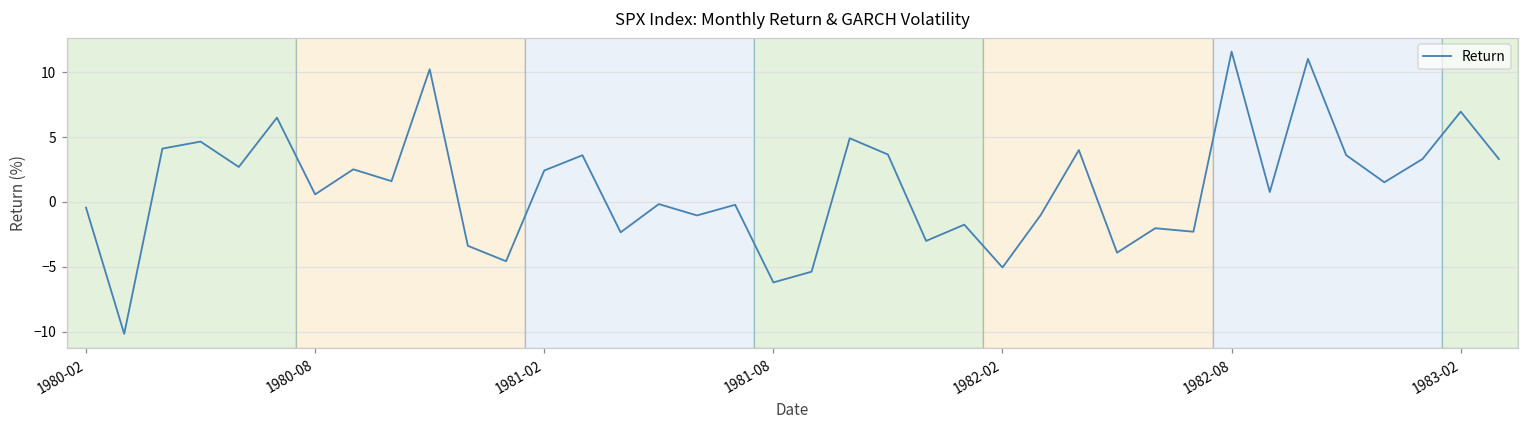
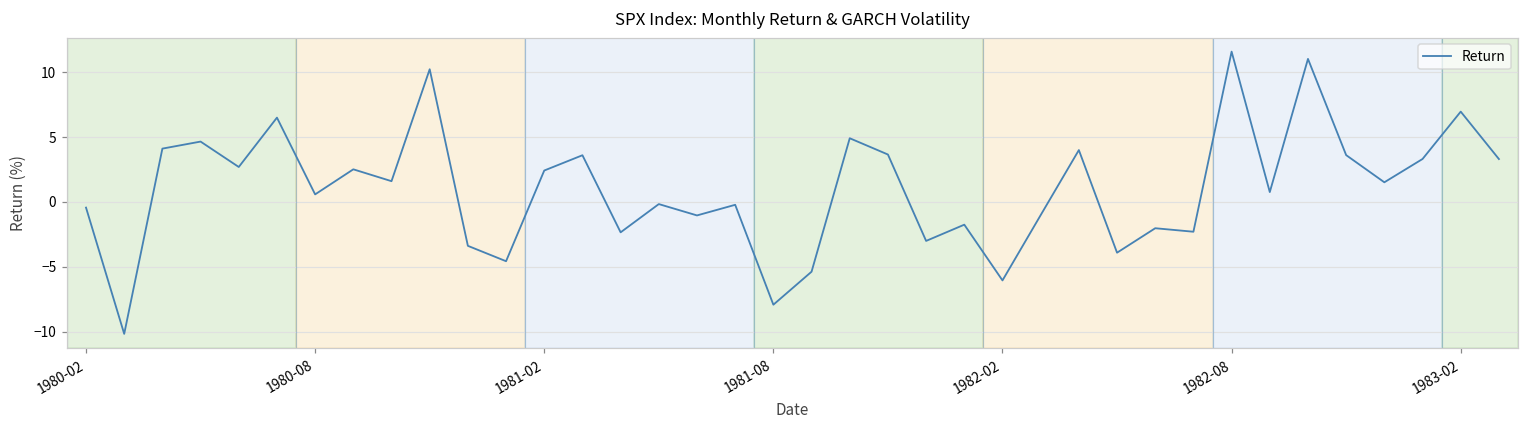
1981-08: -6.2 -> -7.9
1982-02: -5.1 -> -6.1
